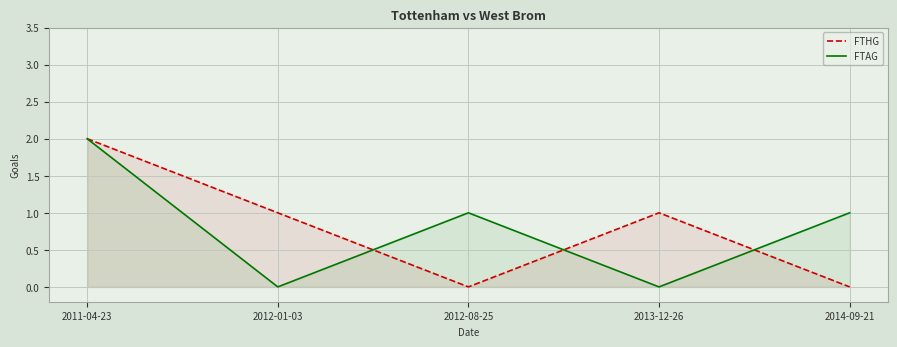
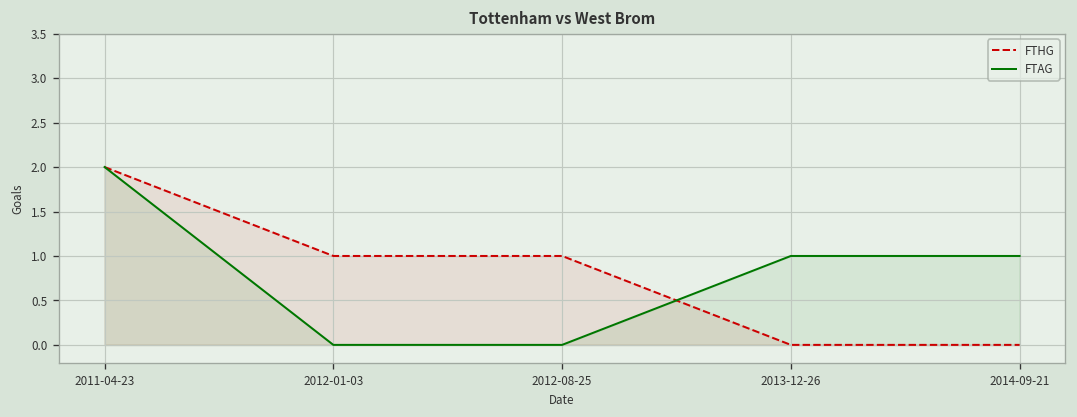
FTHG, 2012-08-25: 0 -> 1
FTAG, 2012-08-25: 1 -> 0
FTHG, 2013-12-26: 1 -> 0
FTAG, 2013-12-26: 0 -> 1
